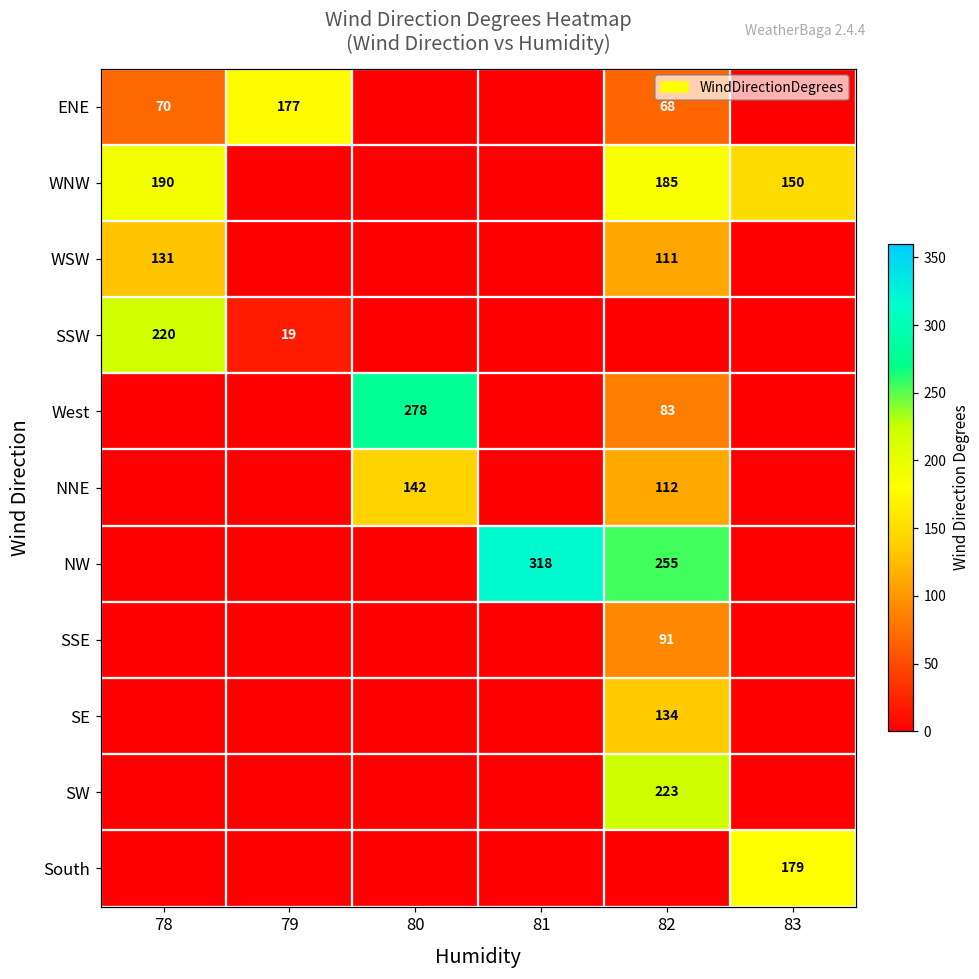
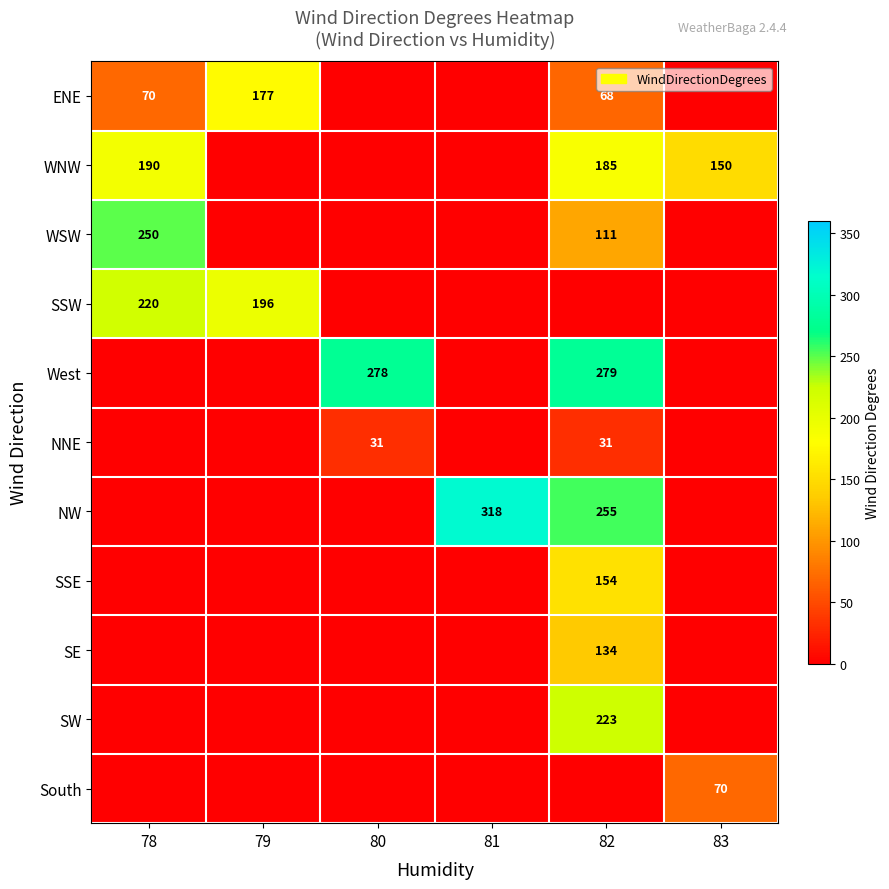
WSW, 78: 131 -> 250
SSW, 79: 19 -> 196
West, 82: 83 -> 279
NNE, 80: 142 -> 31
NNE, 82: 112 -> 31
SSE, 82: 91 -> 154
South, 83: 179 -> 70
